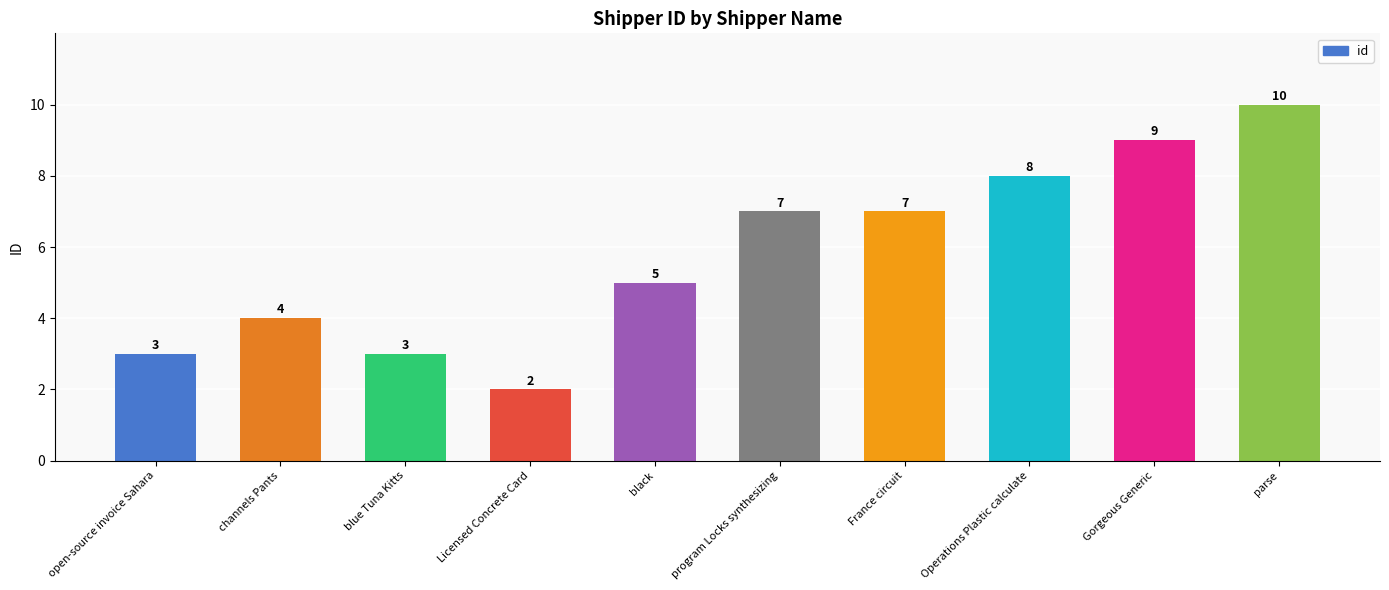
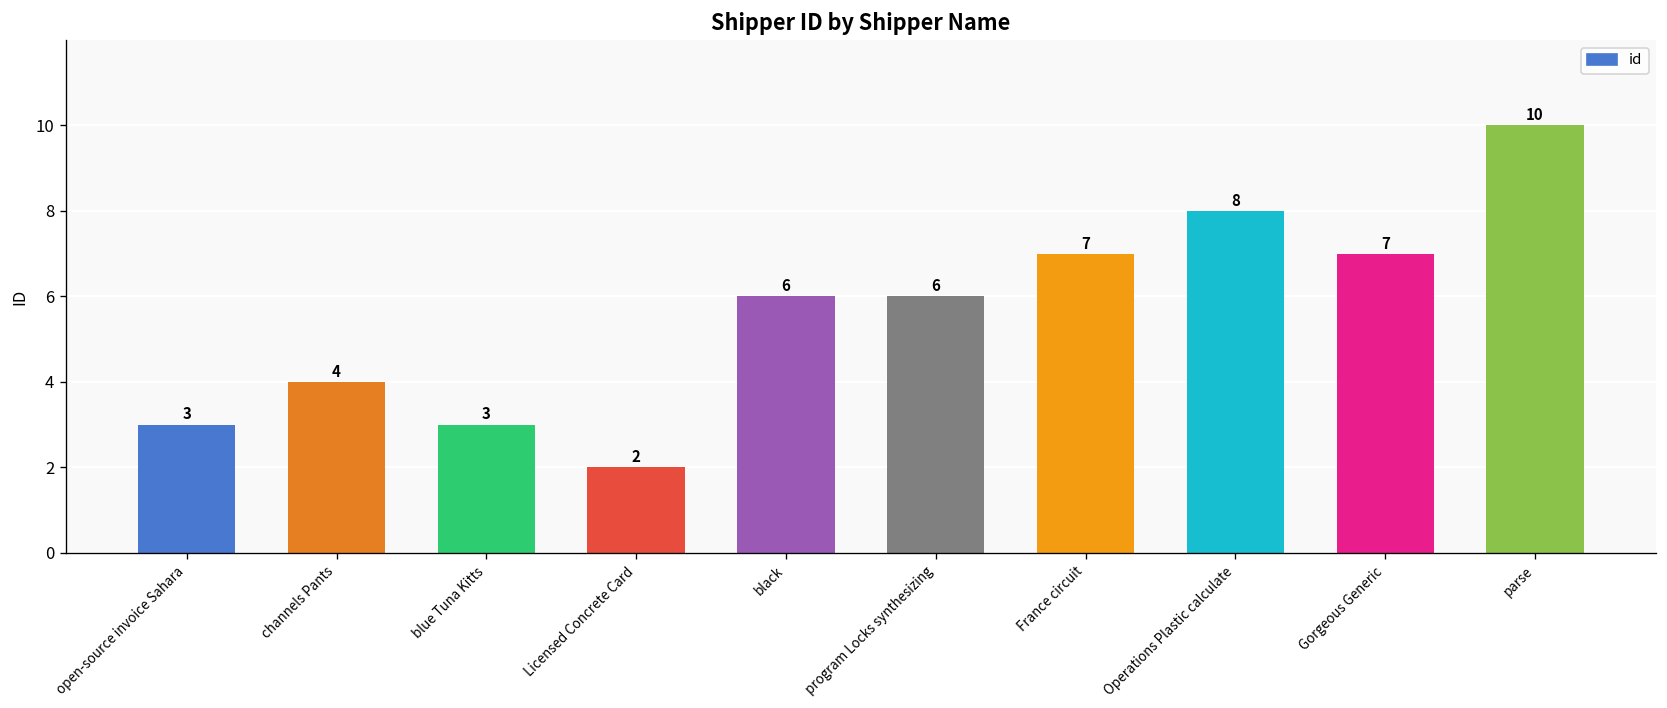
black: 5 -> 6
program Locks synthesizing: 7 -> 6
Gorgeous Generic: 9 -> 7
